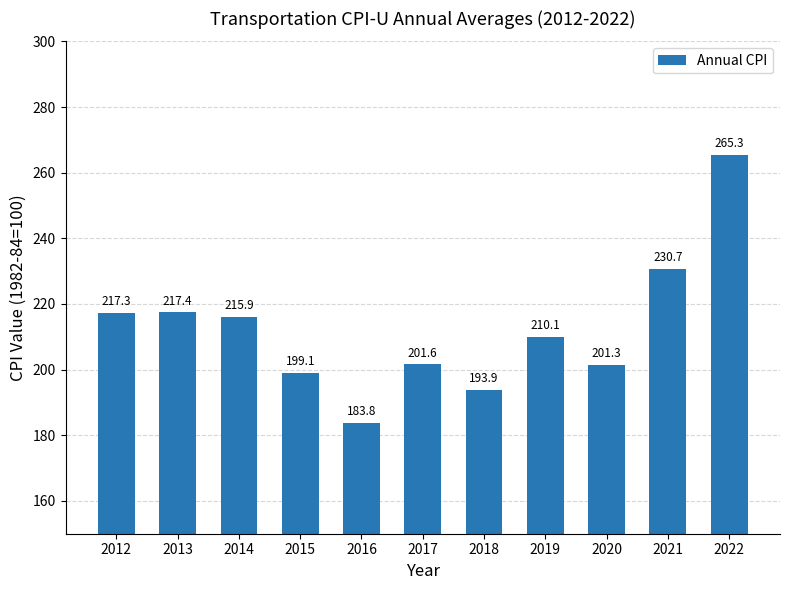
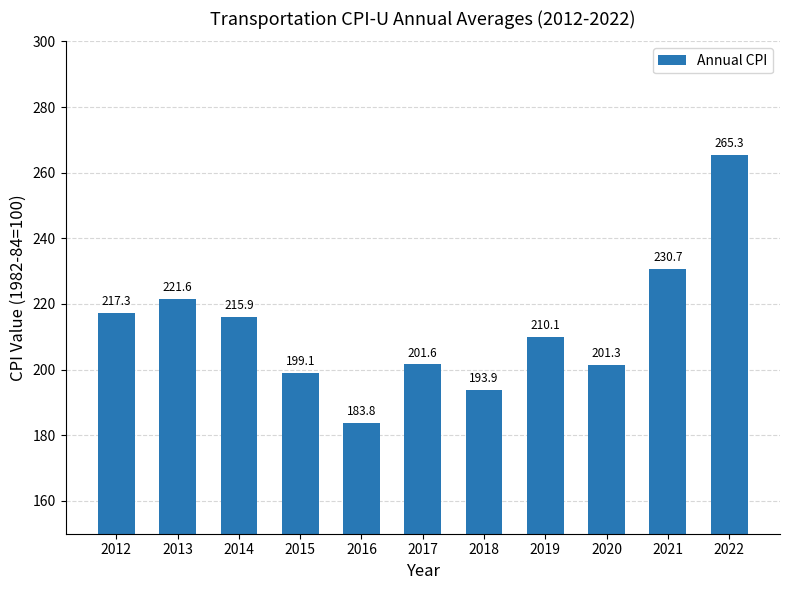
2013: 217.4 -> 221.6
